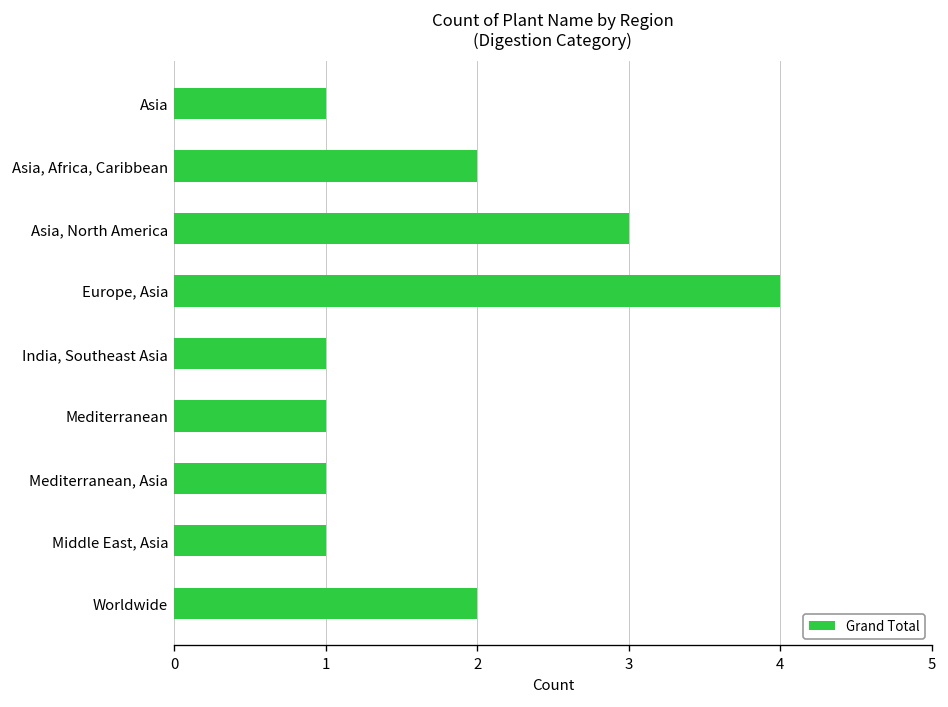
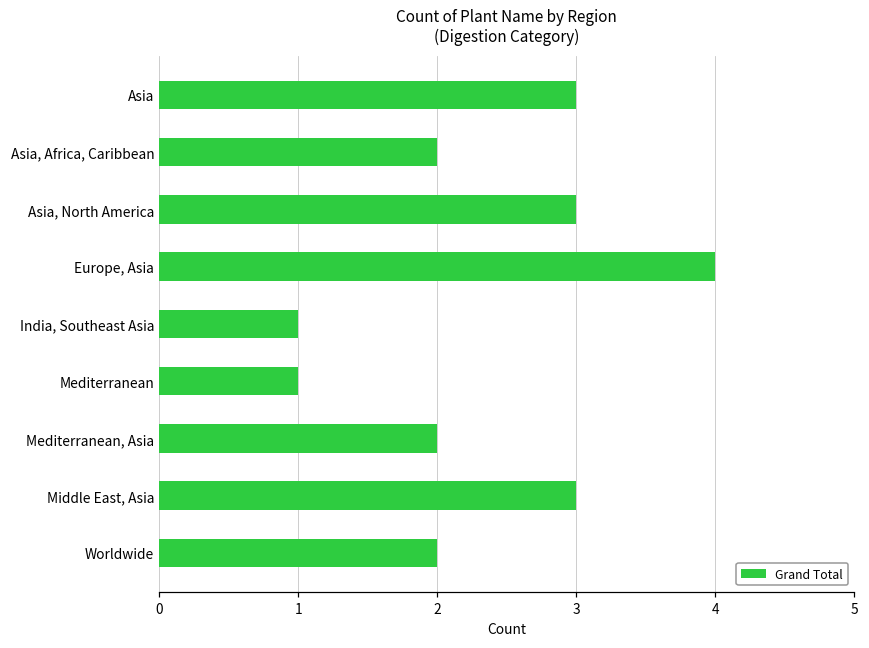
Asia: 1 -> 3
Mediterranean, Asia: 1 -> 2
Middle East, Asia: 1 -> 3
